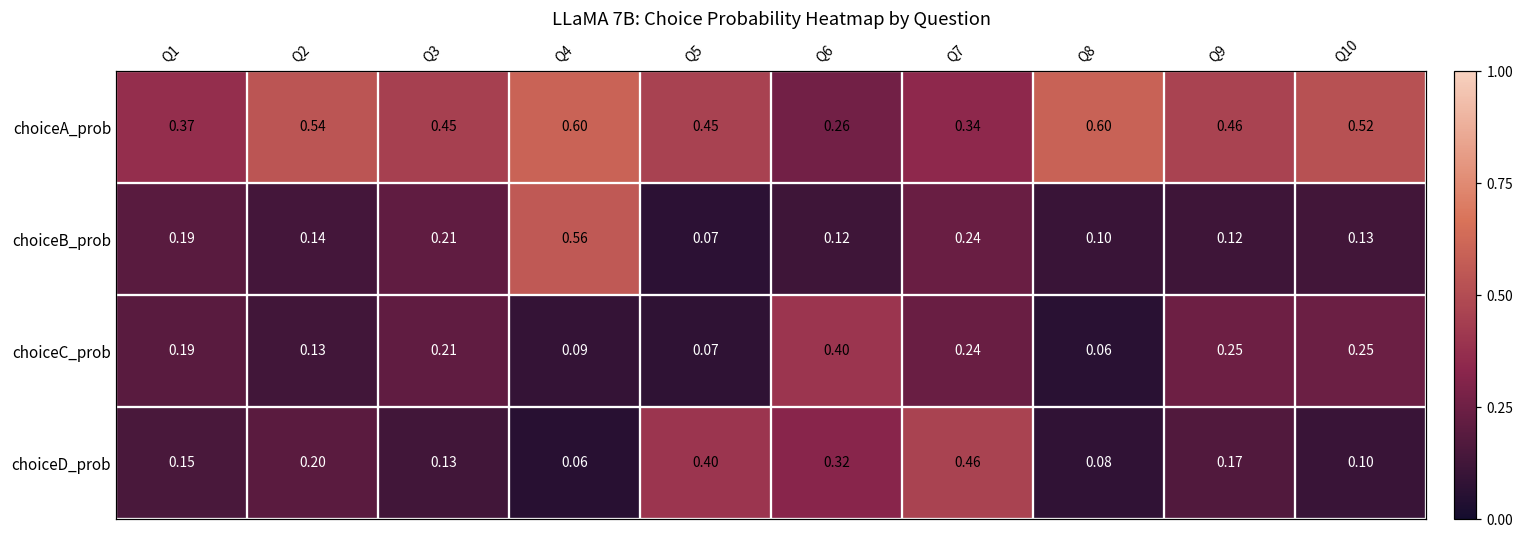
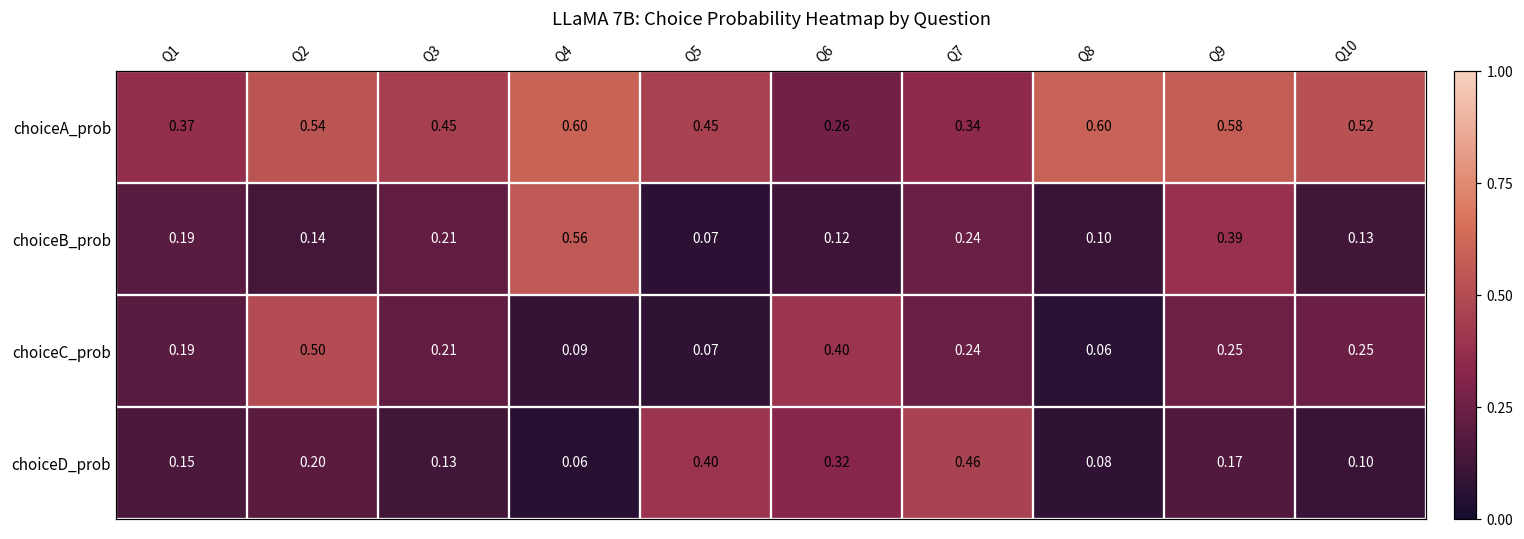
choiceA_prob, Q9: 0.46 -> 0.58
choiceB_prob, Q9: 0.12 -> 0.39
choiceC_prob, Q2: 0.13 -> 0.50
